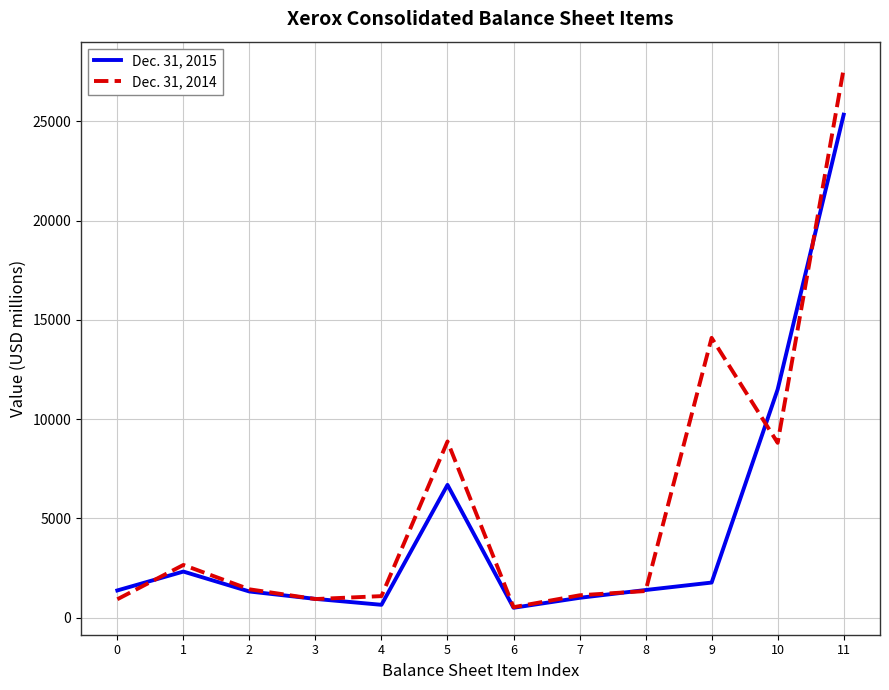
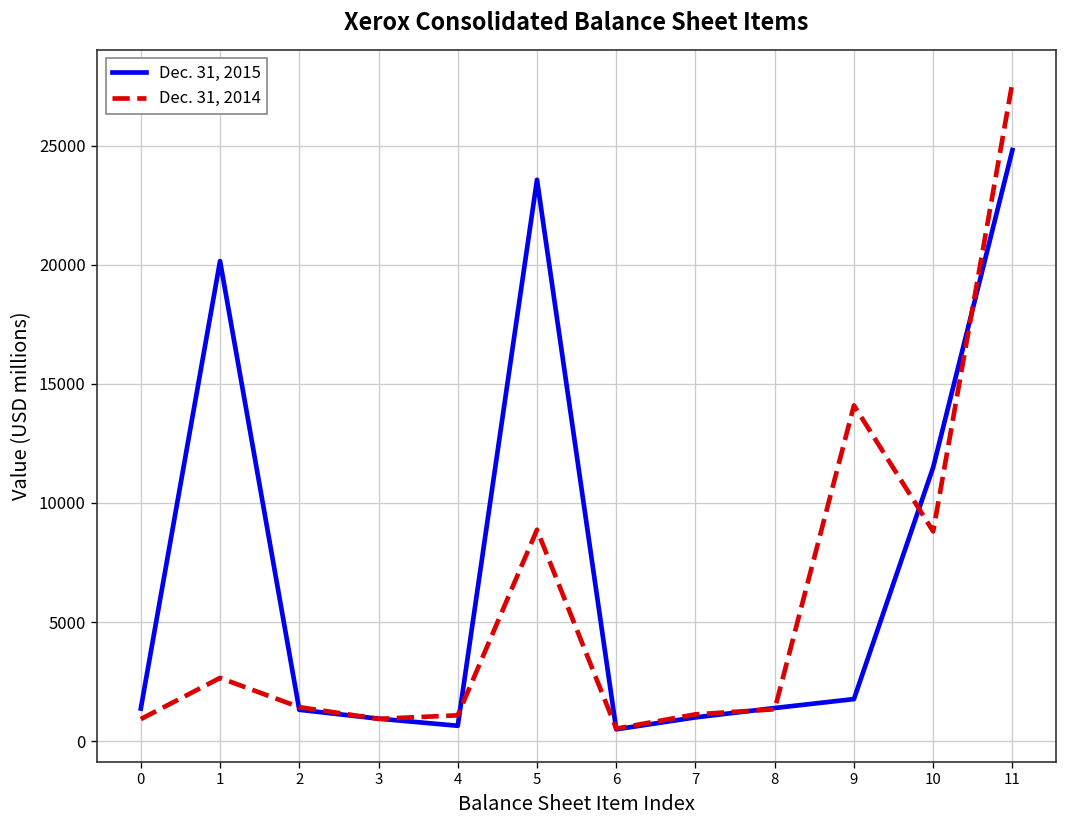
Dec. 31, 2015, 1: 2300 -> 20200
Dec. 31, 2015, 5: 6700 -> 23600
Dec. 31, 2015, 11: 25300 -> 24800
